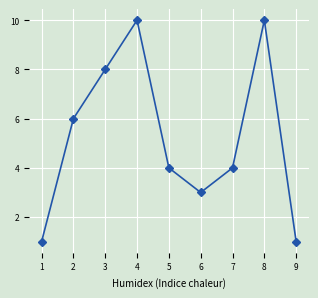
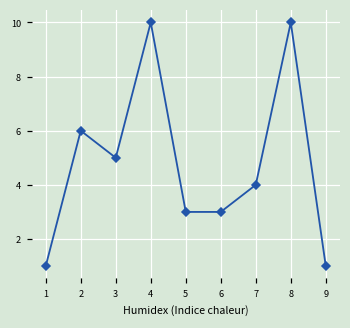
3: 8 -> 5
5: 4 -> 3
